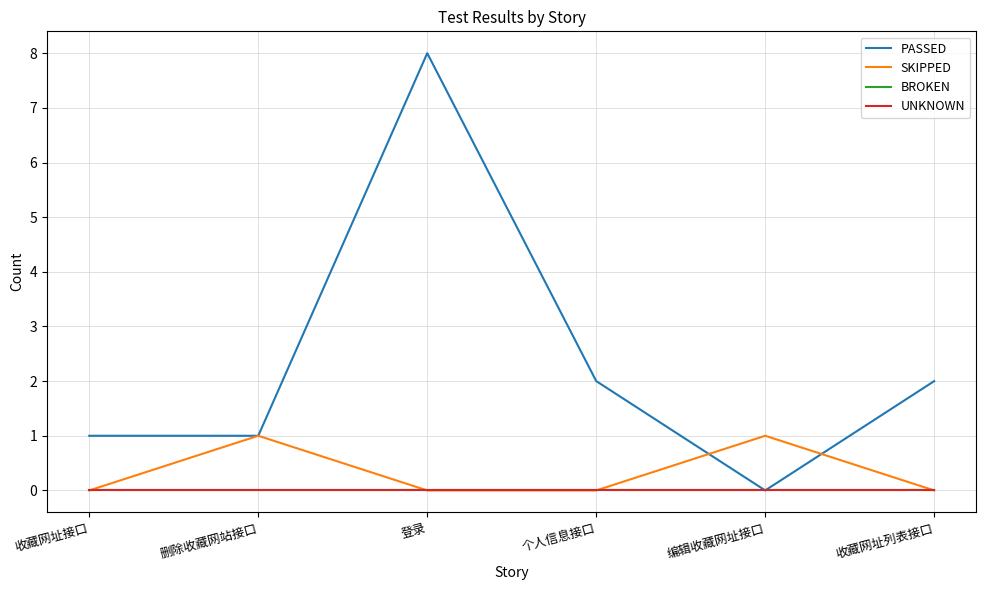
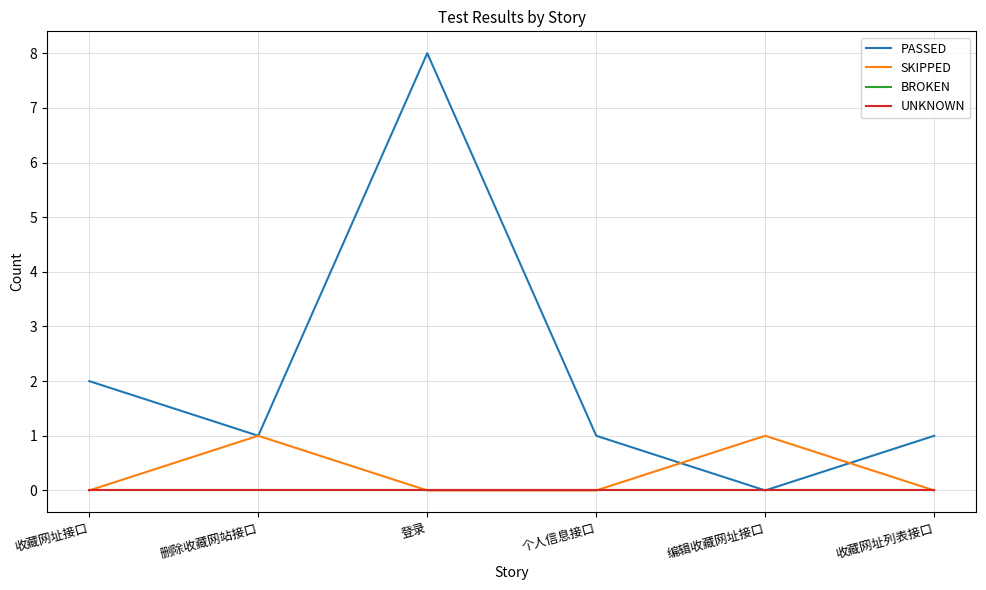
PASSED, 收藏网址接口: 1 -> 2
PASSED, 个人信息接口: 2 -> 1
PASSED, 收藏网址列表接口: 2 -> 1
